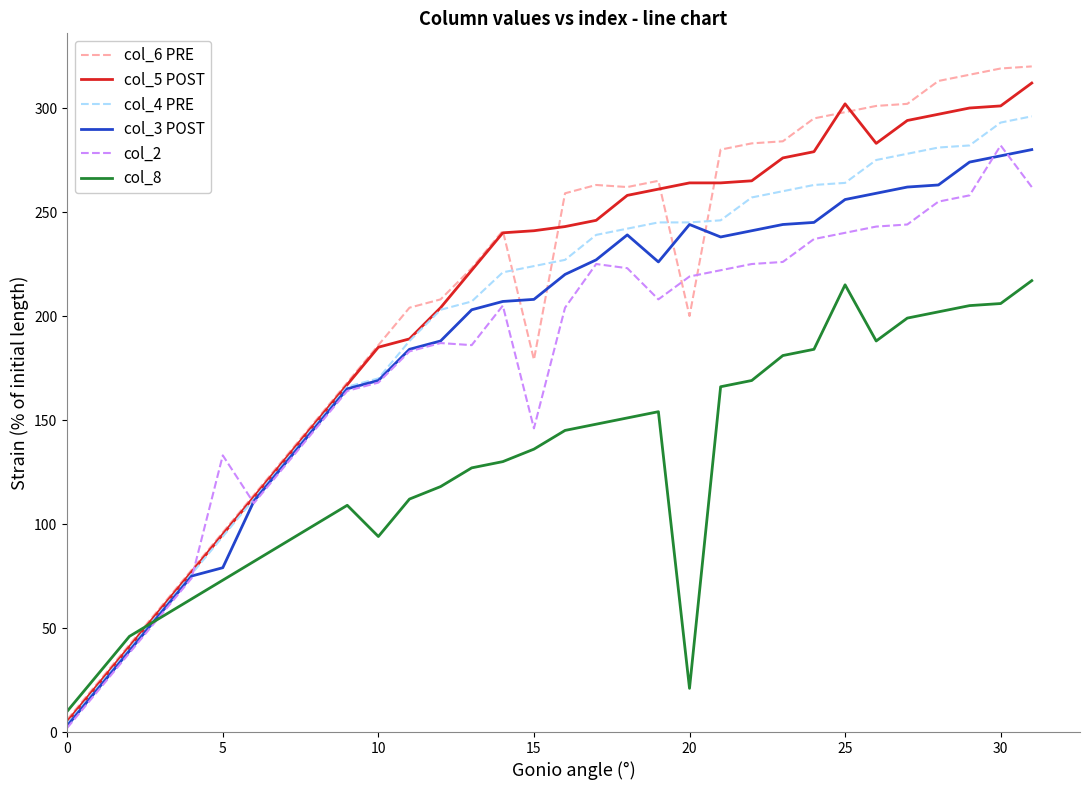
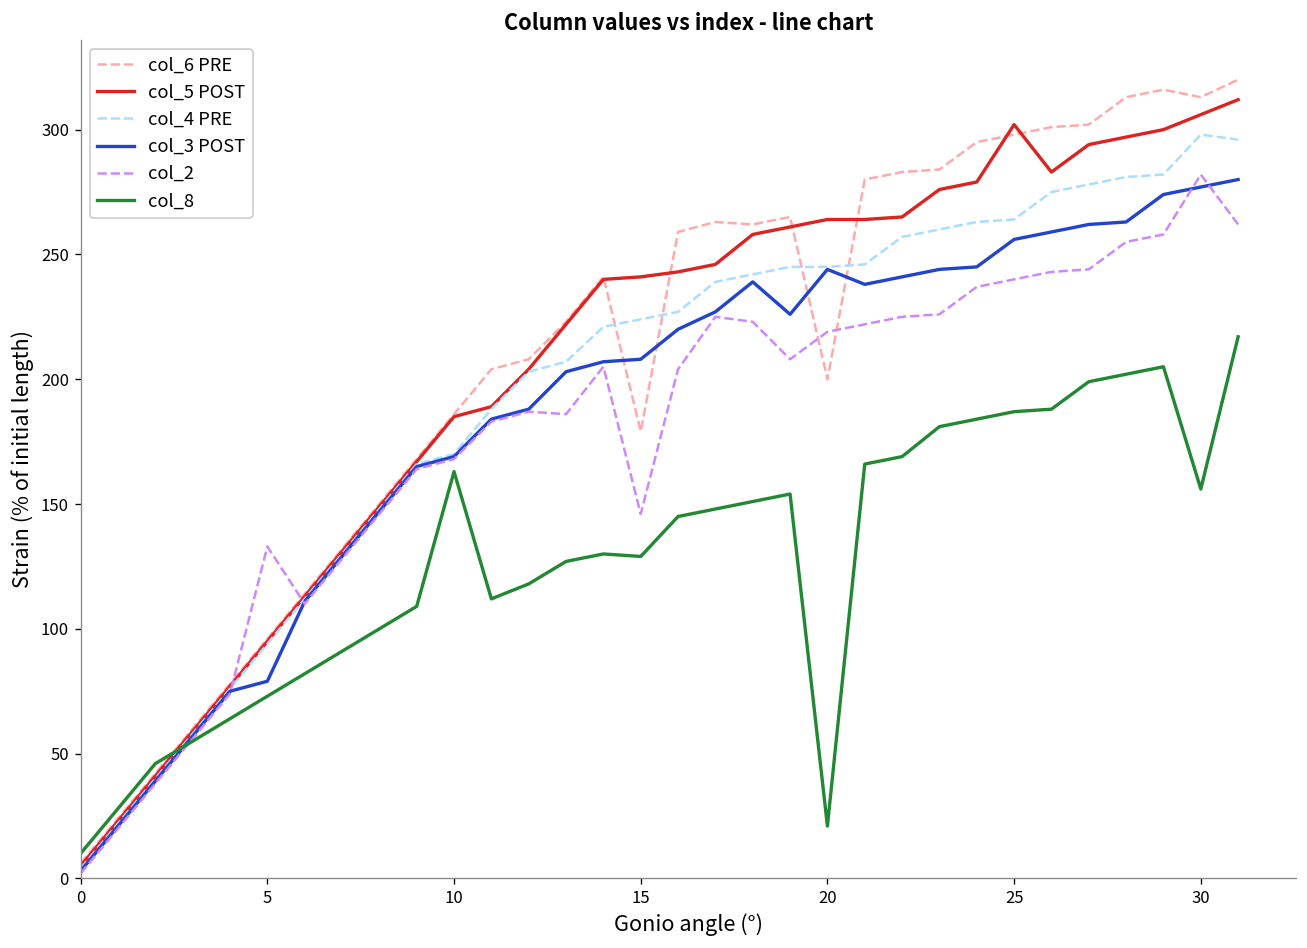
col_8, 10: 94 -> 163
col_8, 15: 136 -> 129
col_8, 25: 215 -> 187
col_6 PRE, 30: 319 -> 313
col_5 POST, 30: 301 -> 306
col_4 PRE, 30: 293 -> 298
col_8, 30: 206 -> 156
